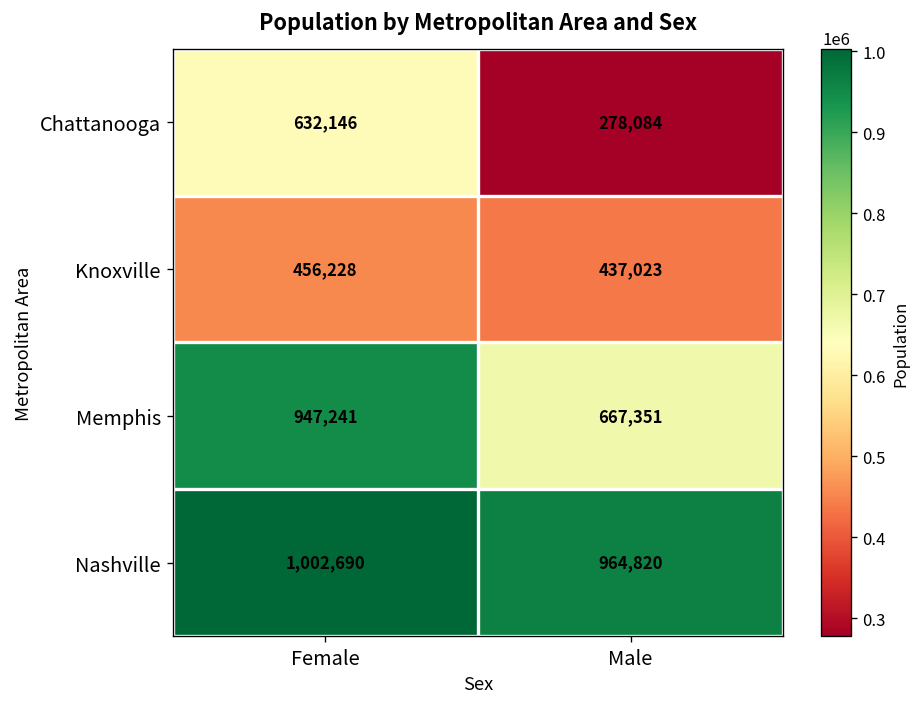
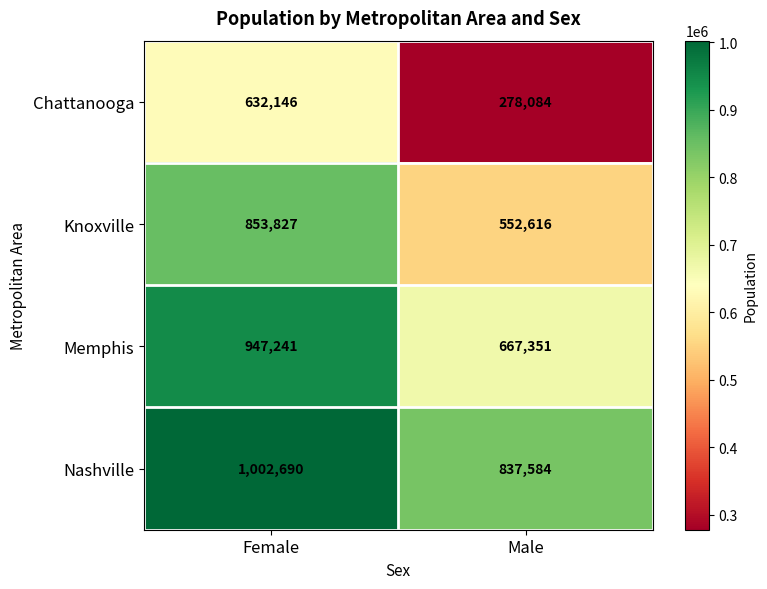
Knoxville, Female: 456,228 -> 853,827
Knoxville, Male: 437,023 -> 552,616
Nashville, Male: 964,820 -> 837,584
